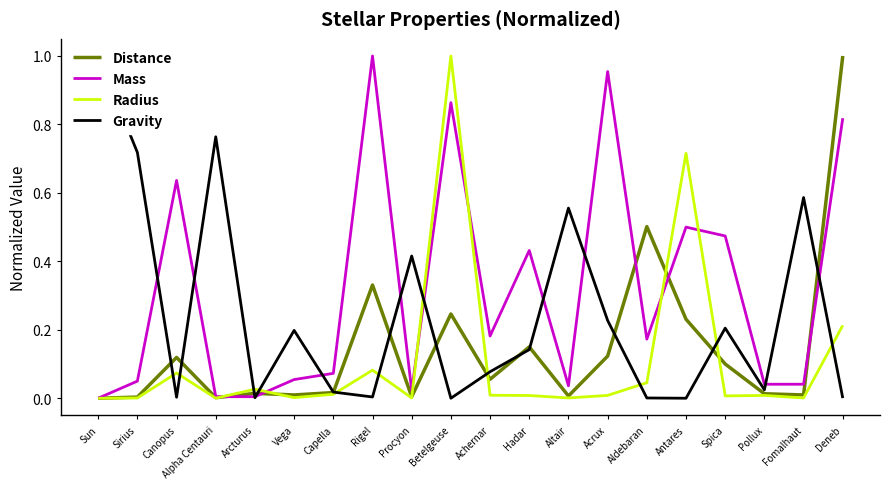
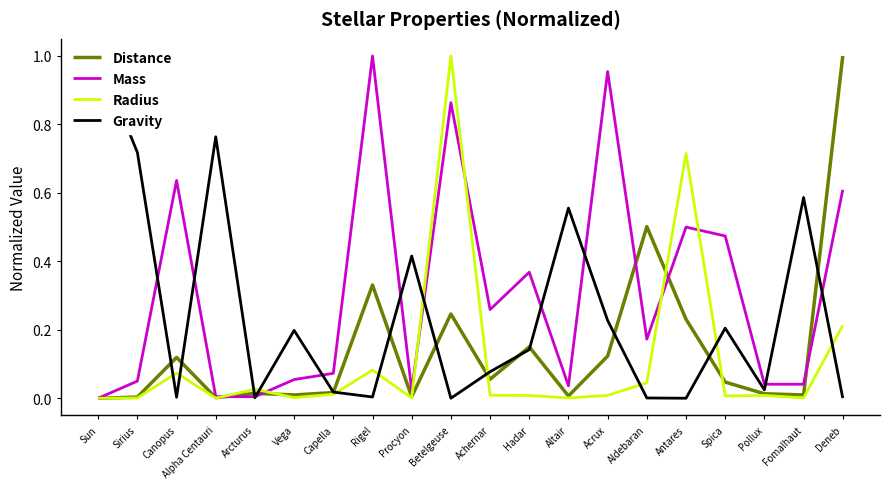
Mass, Achernar: 0.18 -> 0.26
Mass, Hadar: 0.43 -> 0.37
Distance, Spica: 0.10 -> 0.05
Mass, Deneb: 0.82 -> 0.61
